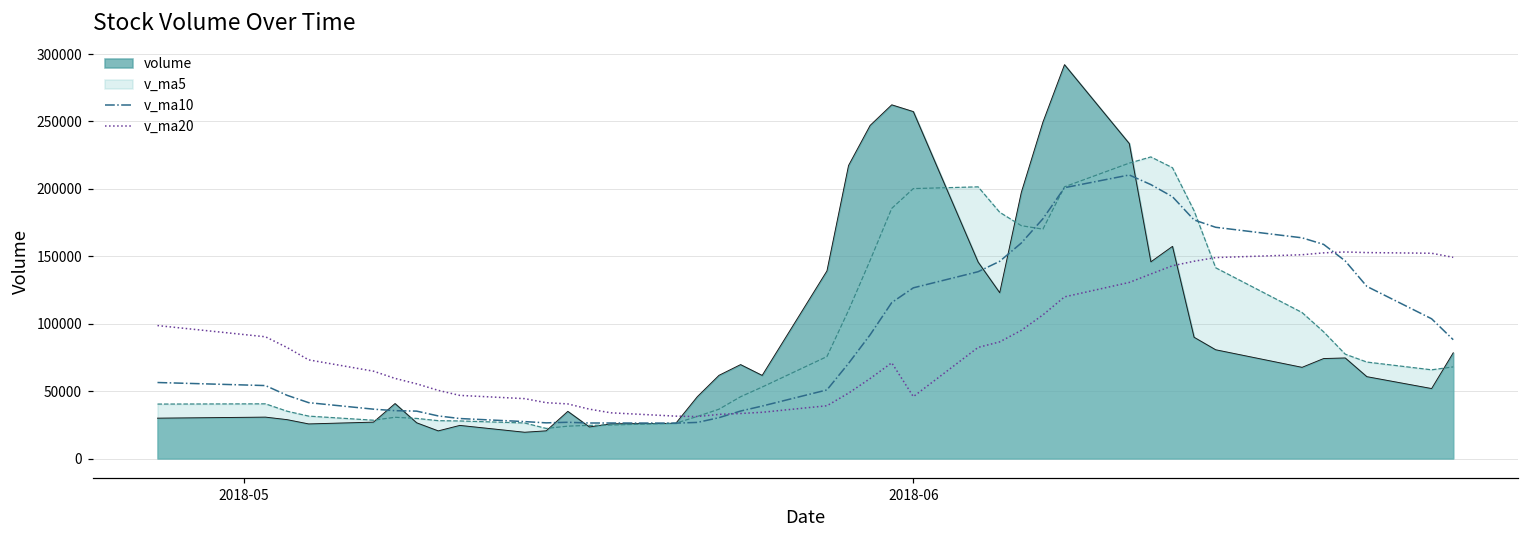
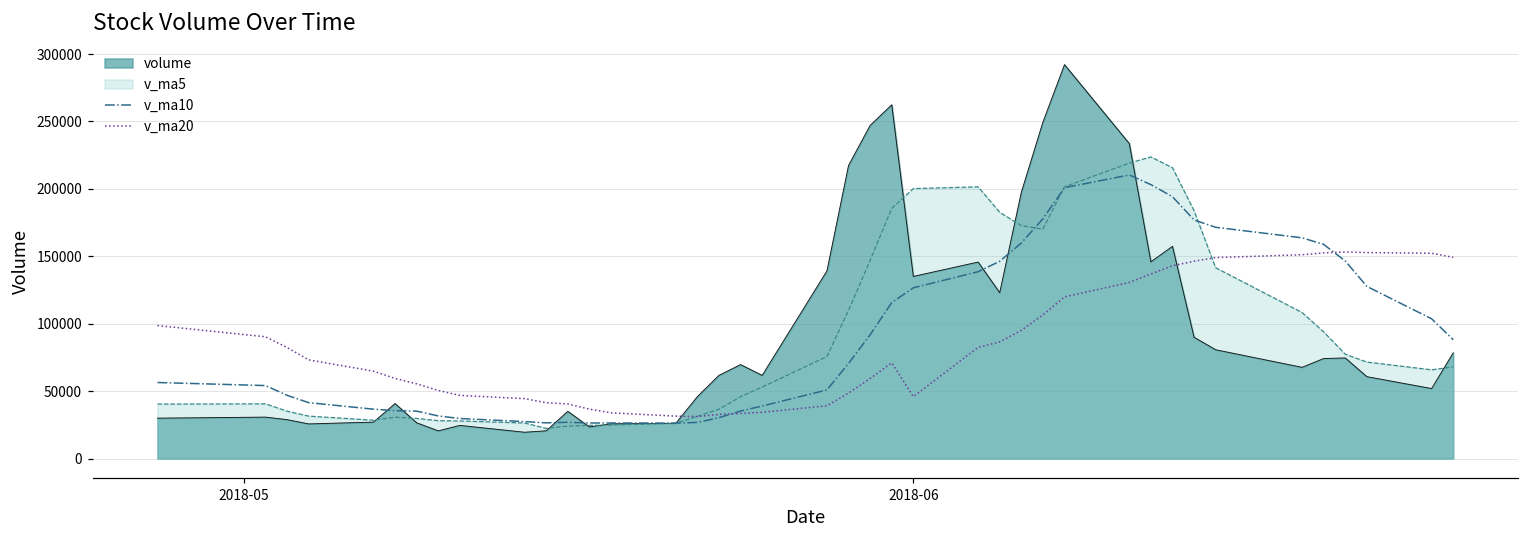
volume, 2018-06: 257000 -> 135000
